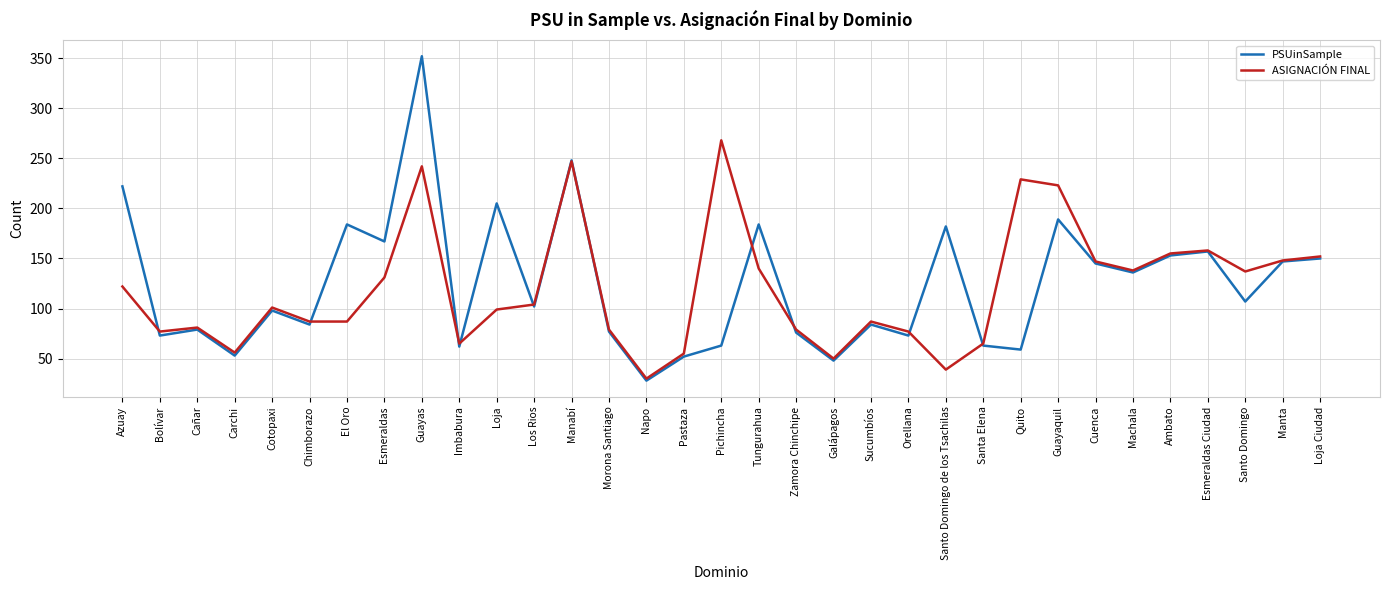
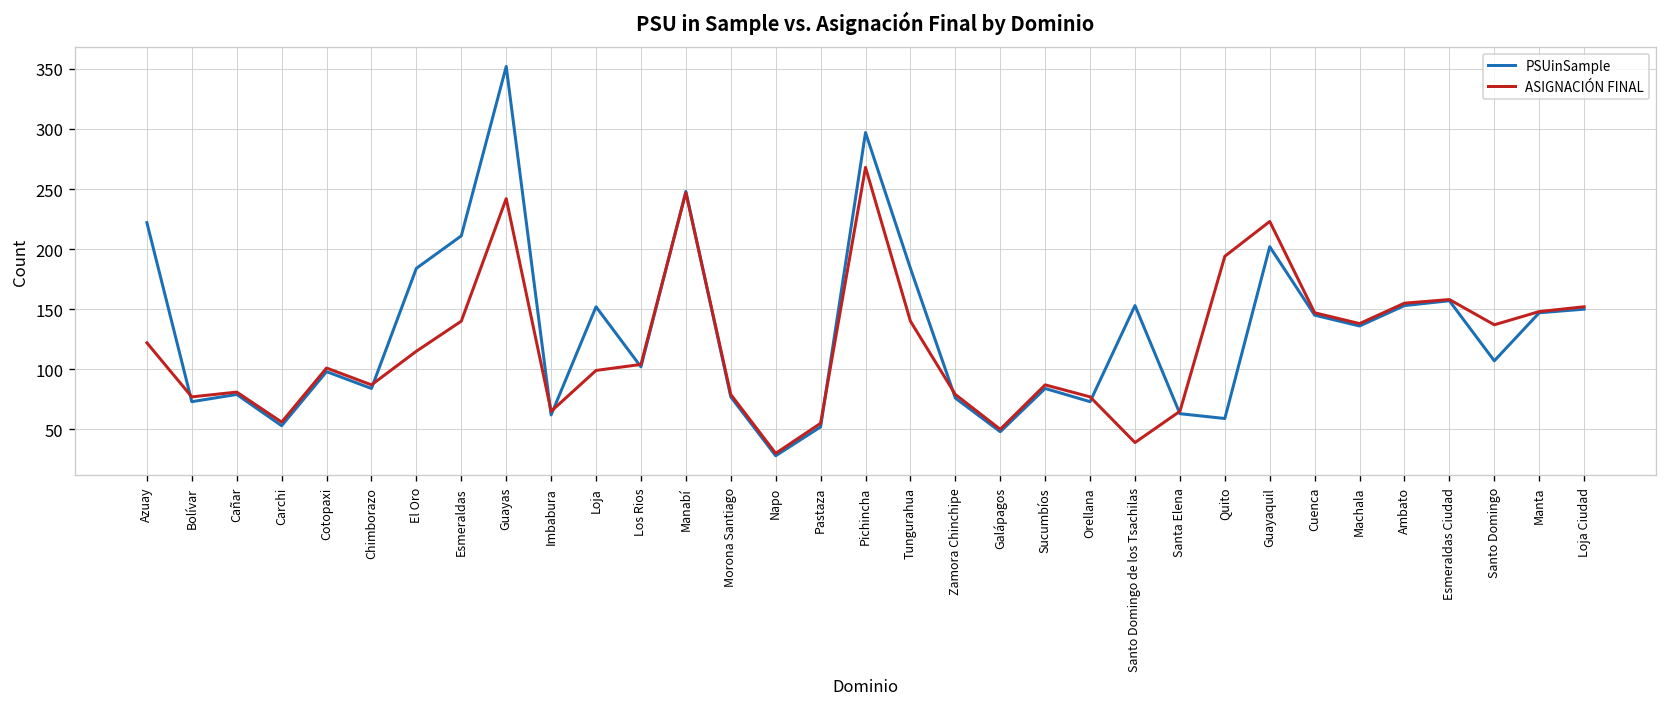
ASIGNACIÓN FINAL, El Oro: 87 -> 115
PSUinSample, Esmeraldas: 167 -> 211
ASIGNACIÓN FINAL, Esmeraldas: 131 -> 140
PSUinSample, Loja: 205 -> 152
PSUinSample, Pichincha: 63 -> 297
PSUinSample, Santo Domingo de los Tsachilas: 182 -> 153
ASIGNACIÓN FINAL, Quito: 229 -> 194
PSUinSample, Guayaquil: 189 -> 202
